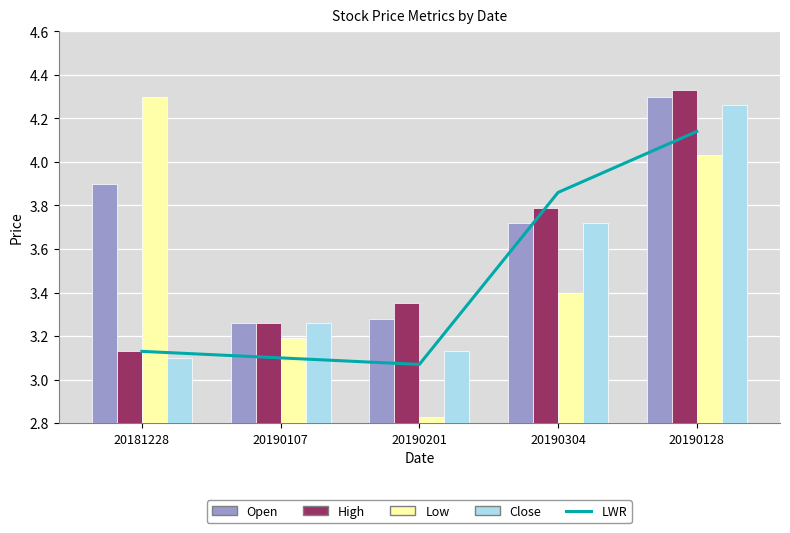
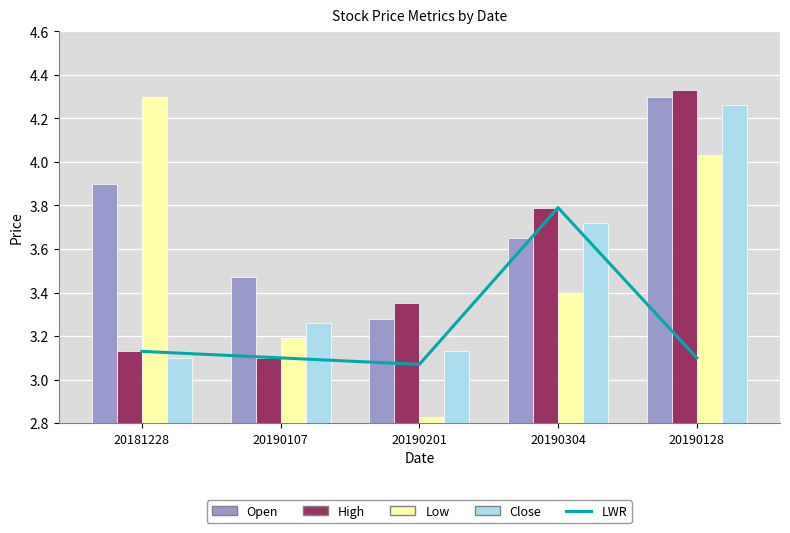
Open, 20190107: 3.26 -> 3.47
High, 20190107: 3.26 -> 3.10
Open, 20190304: 3.72 -> 3.65
LWR, 20190304: 3.86 -> 3.79
LWR, 20190128: 4.14 -> 3.10
